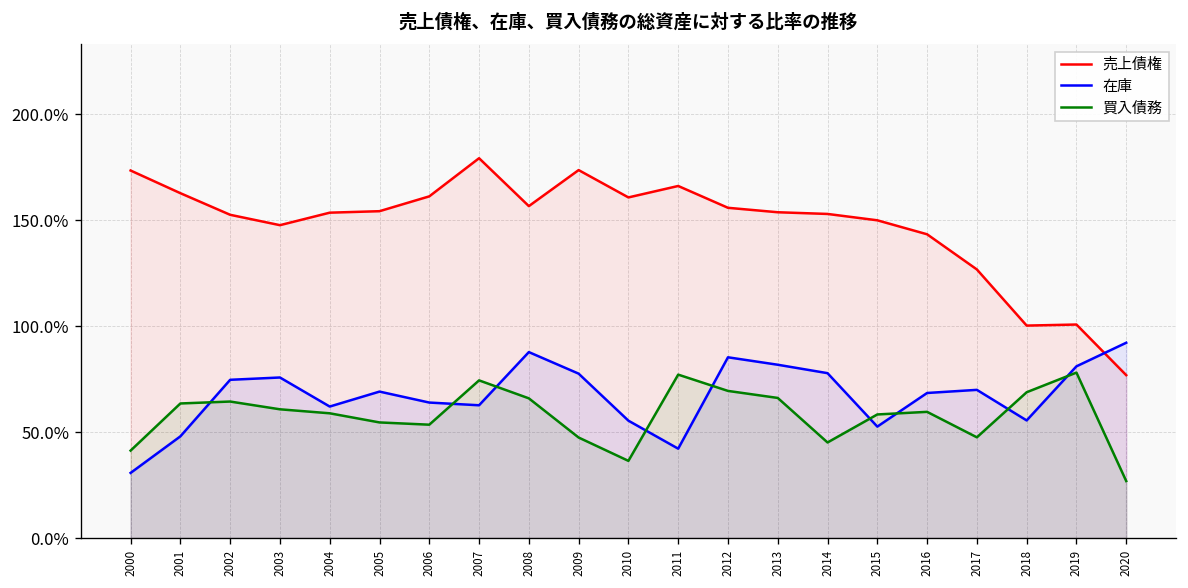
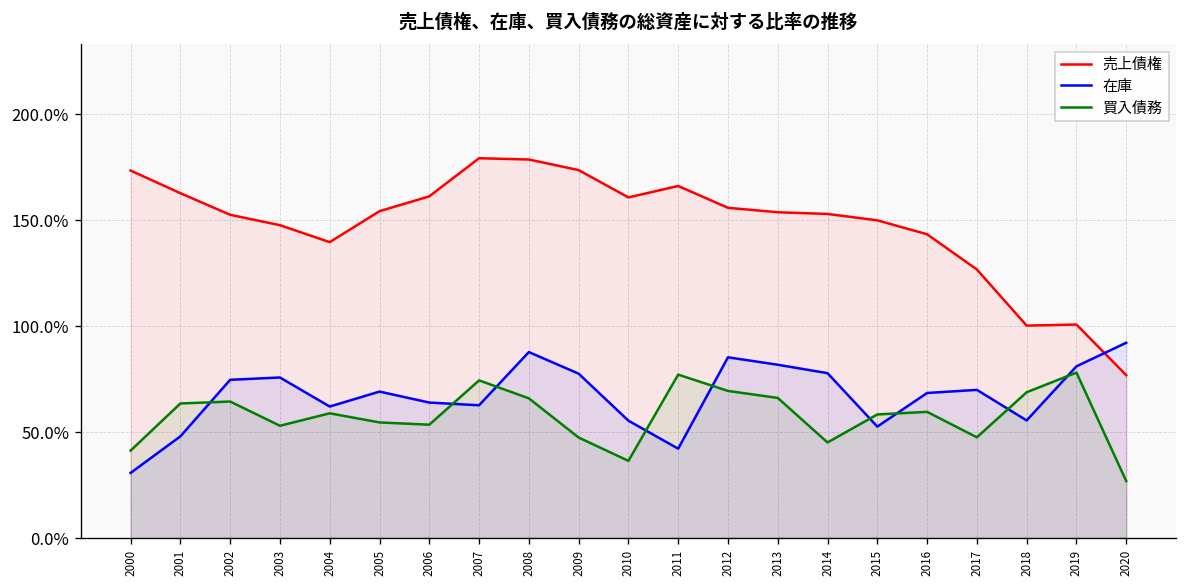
買入債務, 2003: 61% -> 53%
売上債権, 2004: 154% -> 140%
売上債権, 2008: 157% -> 179%
